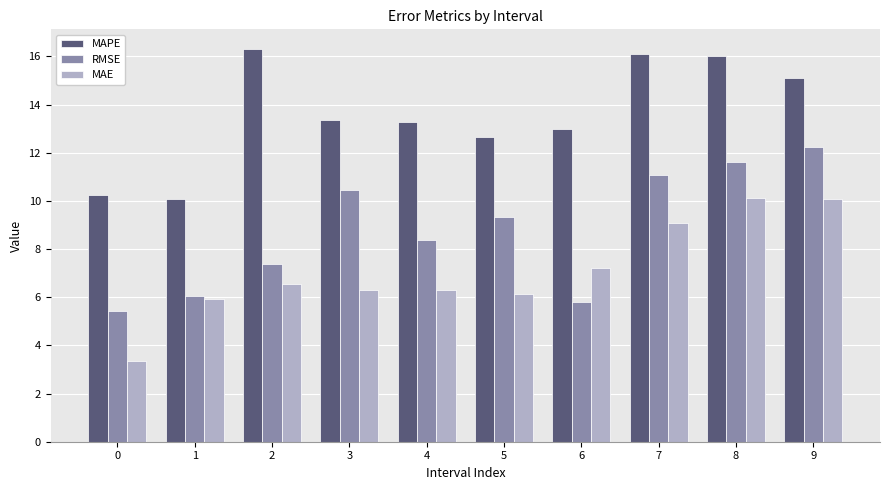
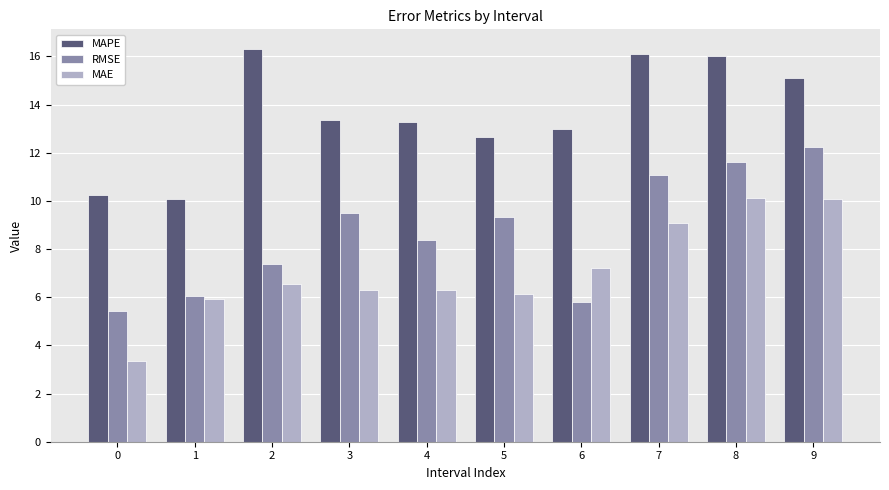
RMSE, 3: 10.4 -> 9.5
